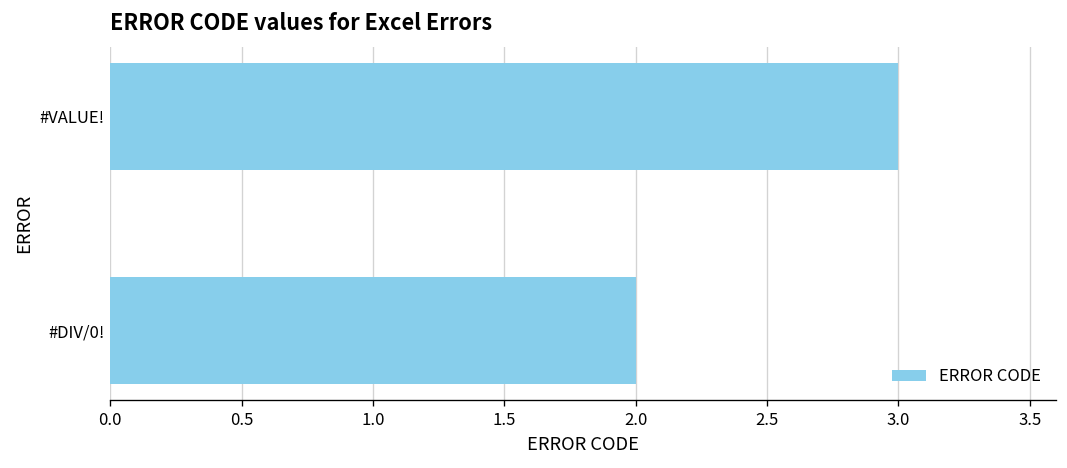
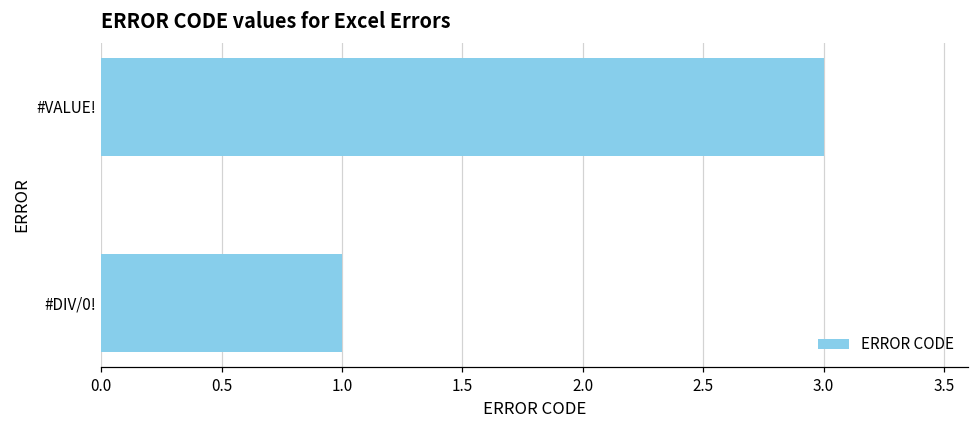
#DIV/0!: 2 -> 1
